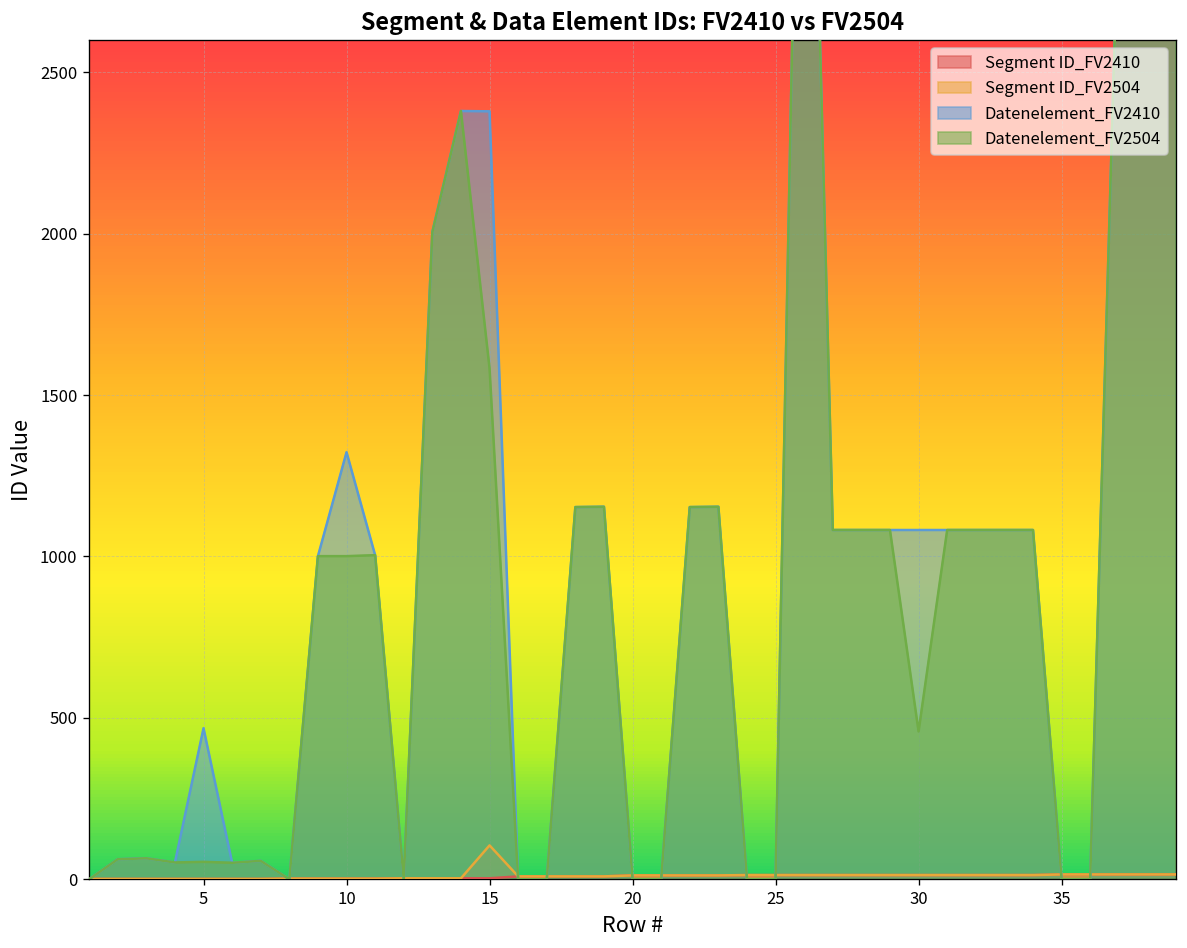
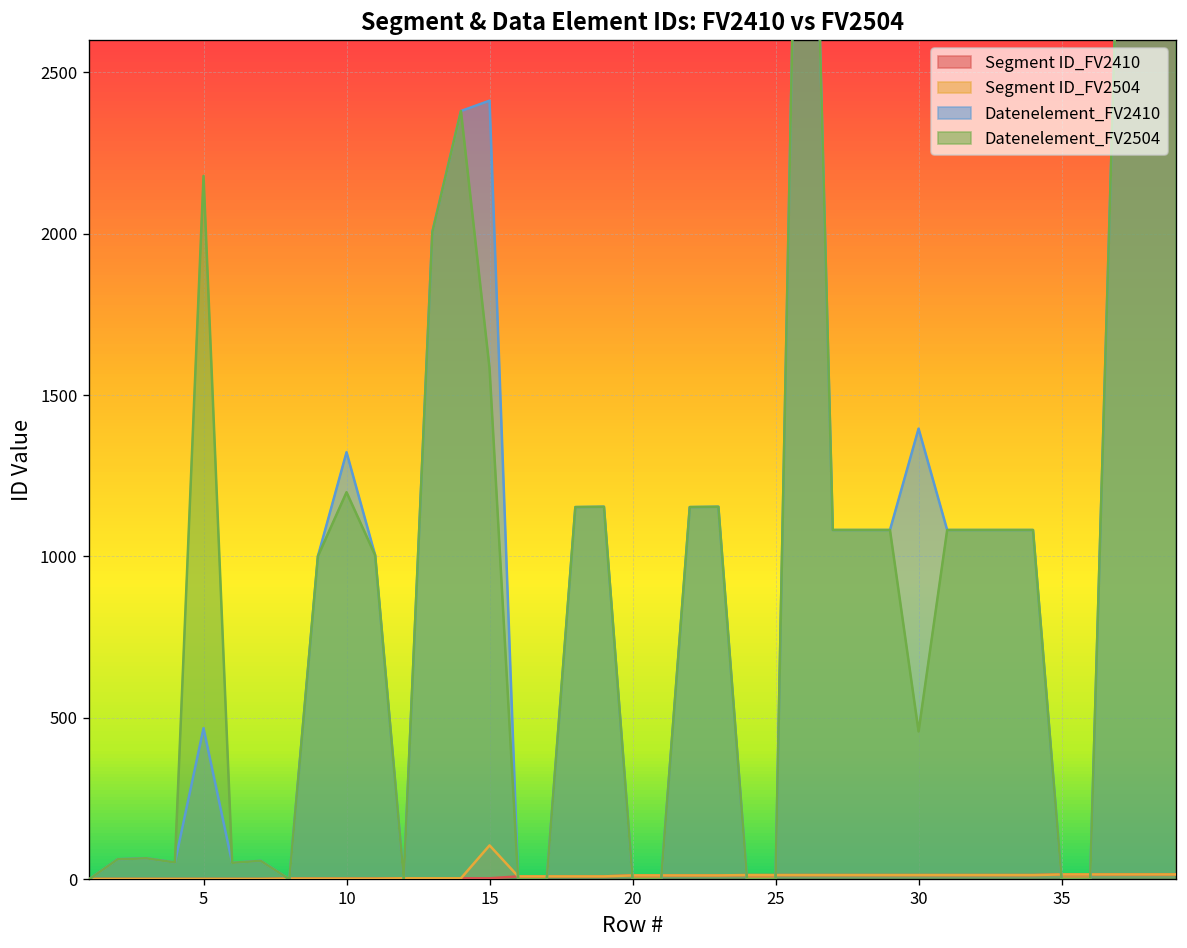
Datenelement_FV2504, 5: 50 -> 2180
Datenelement_FV2504, 10: 1000 -> 1200
Datenelement_FV2410, 15: 2380 -> 2410
Datenelement_FV2410, 30: 1080 -> 1400
